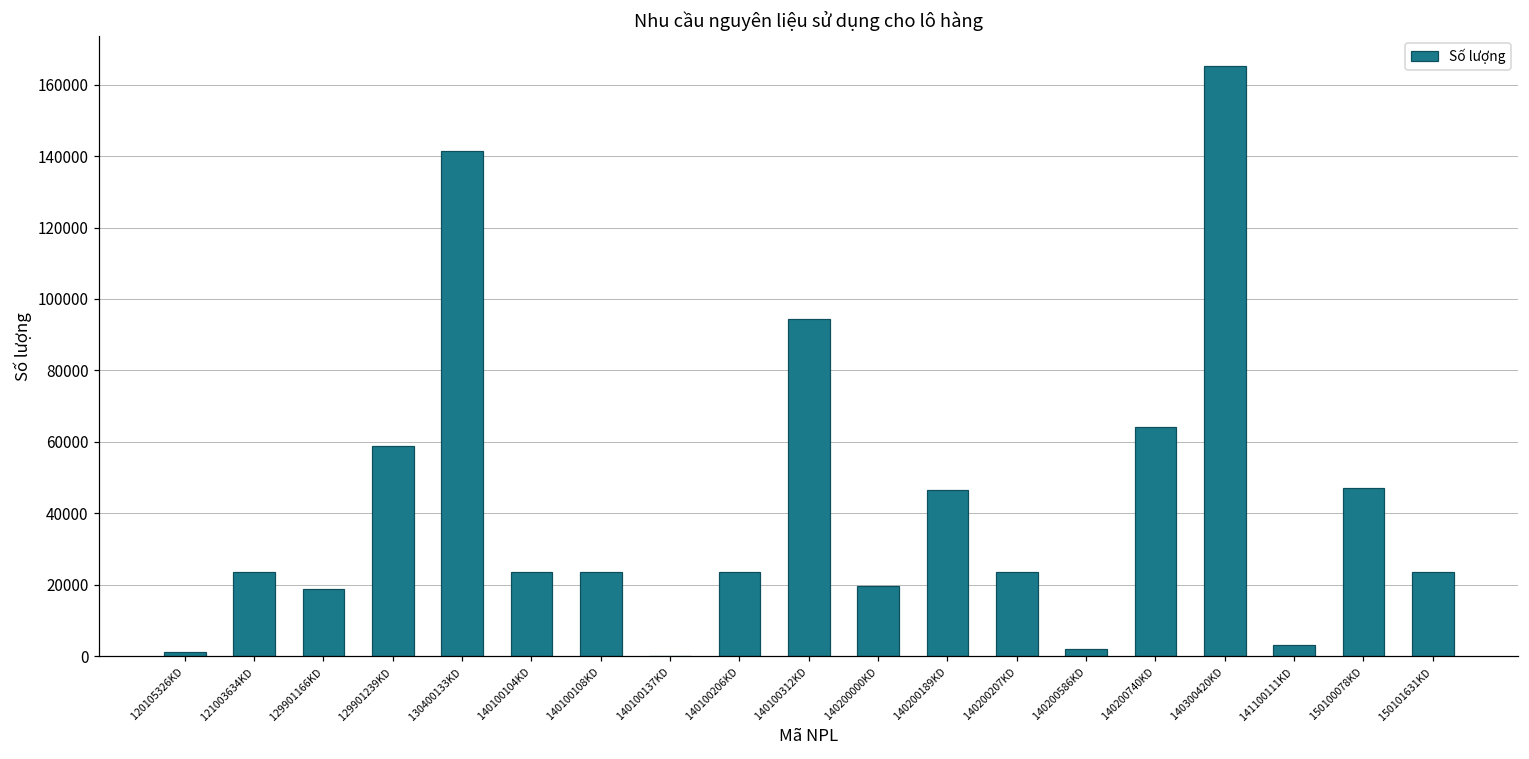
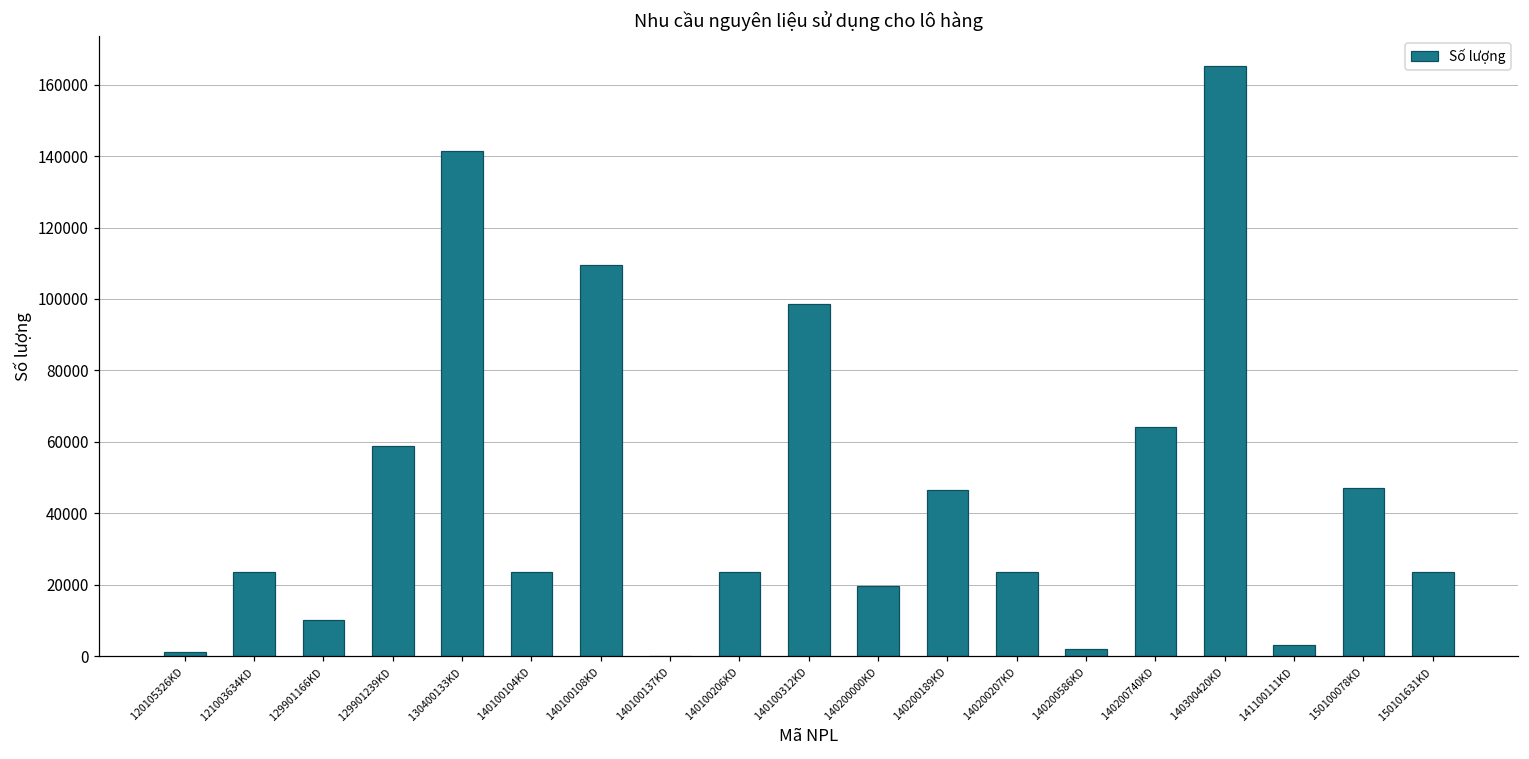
129901166KD: 19000 -> 10000
140100108KD: 24000 -> 109000
140100312KD: 94000 -> 98000
